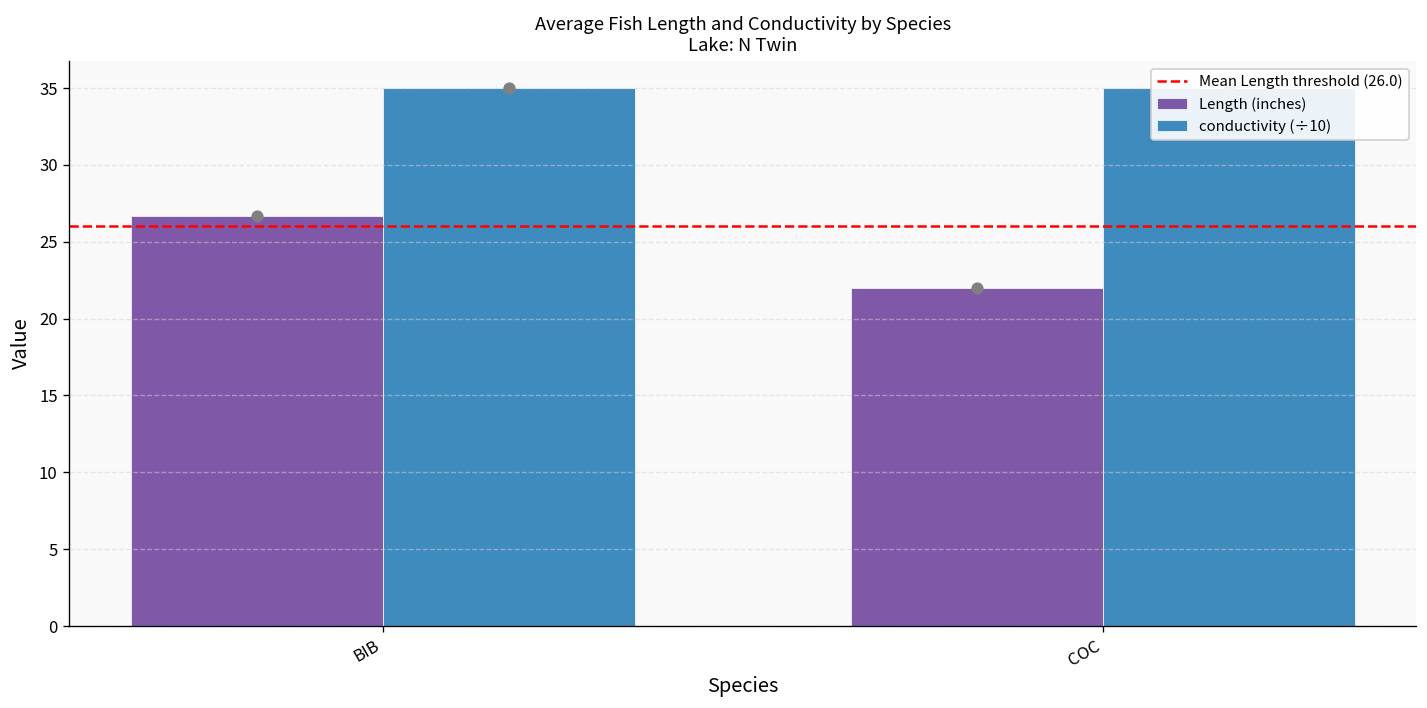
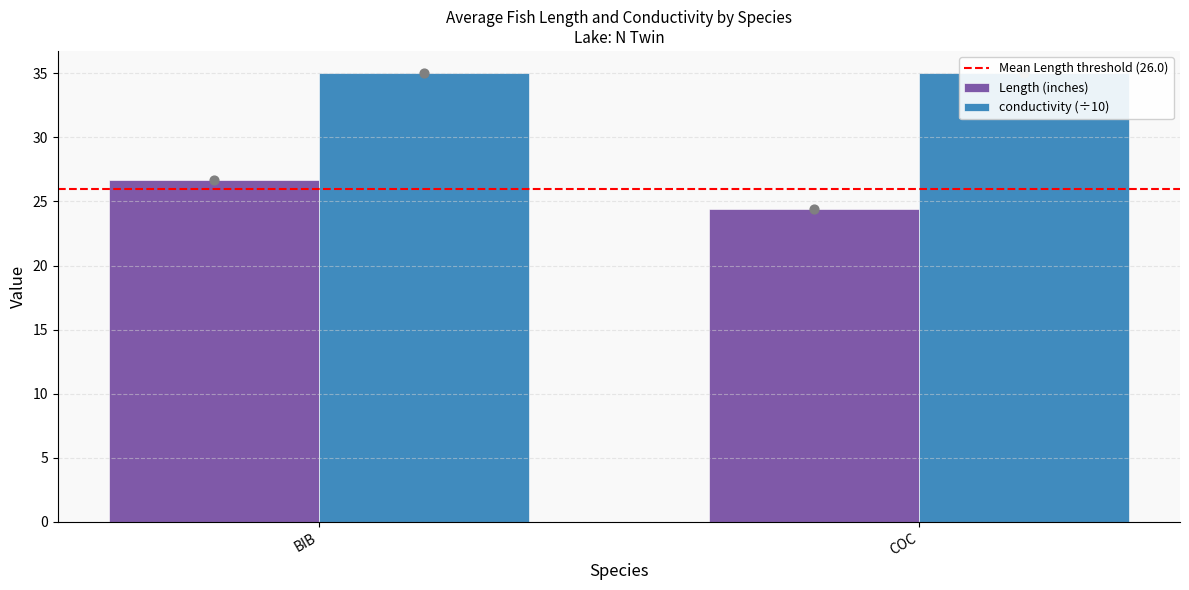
Length (inches), COC: 22.0 -> 24.4
